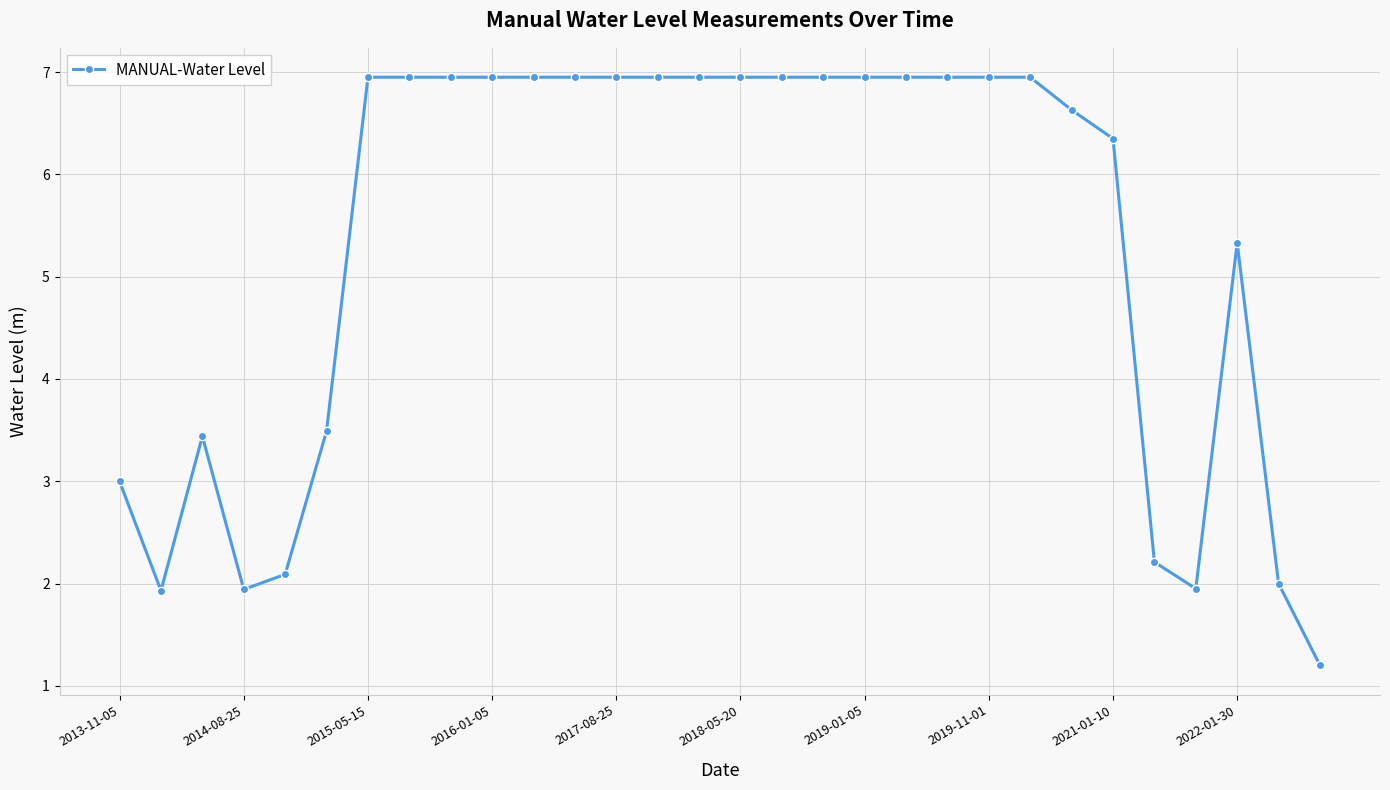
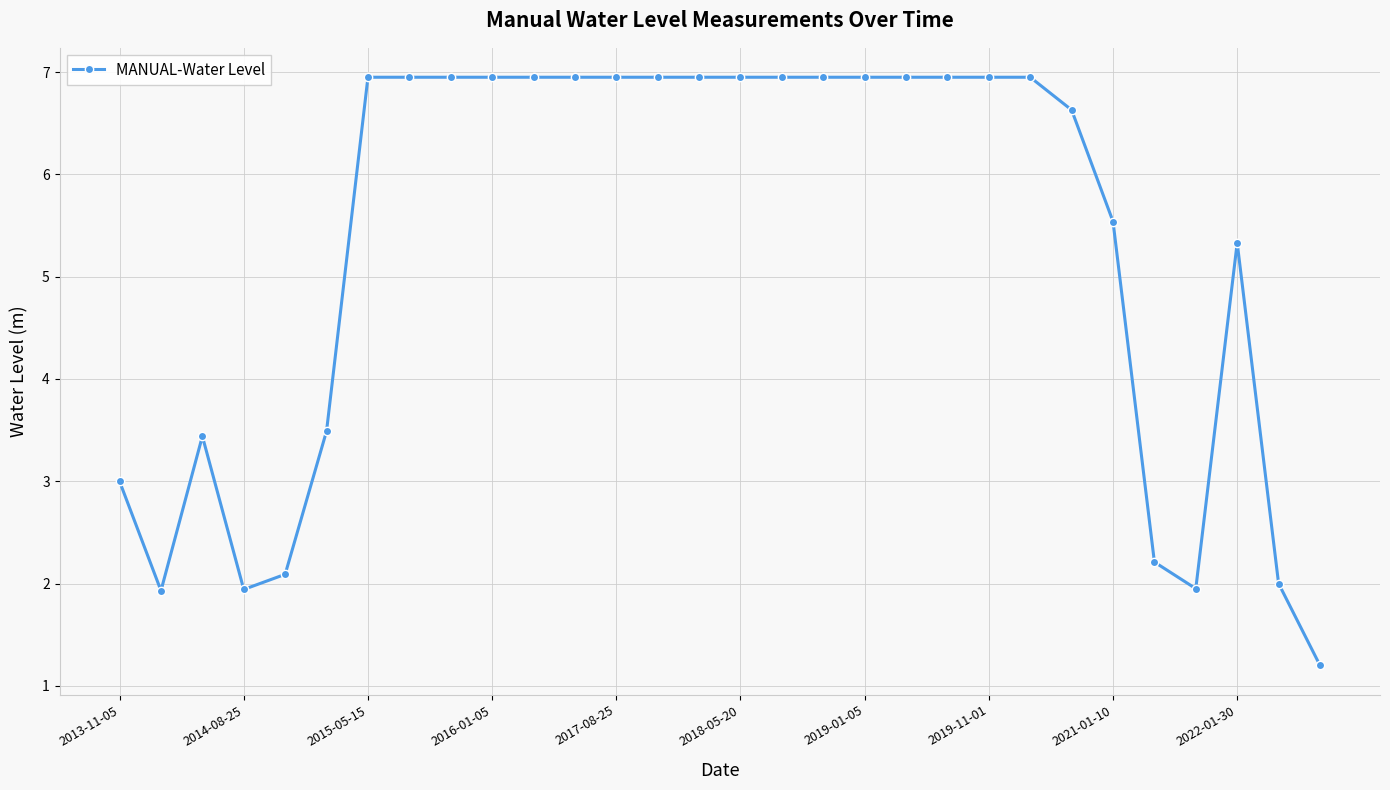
2021-01-10: 6.35 -> 5.54
